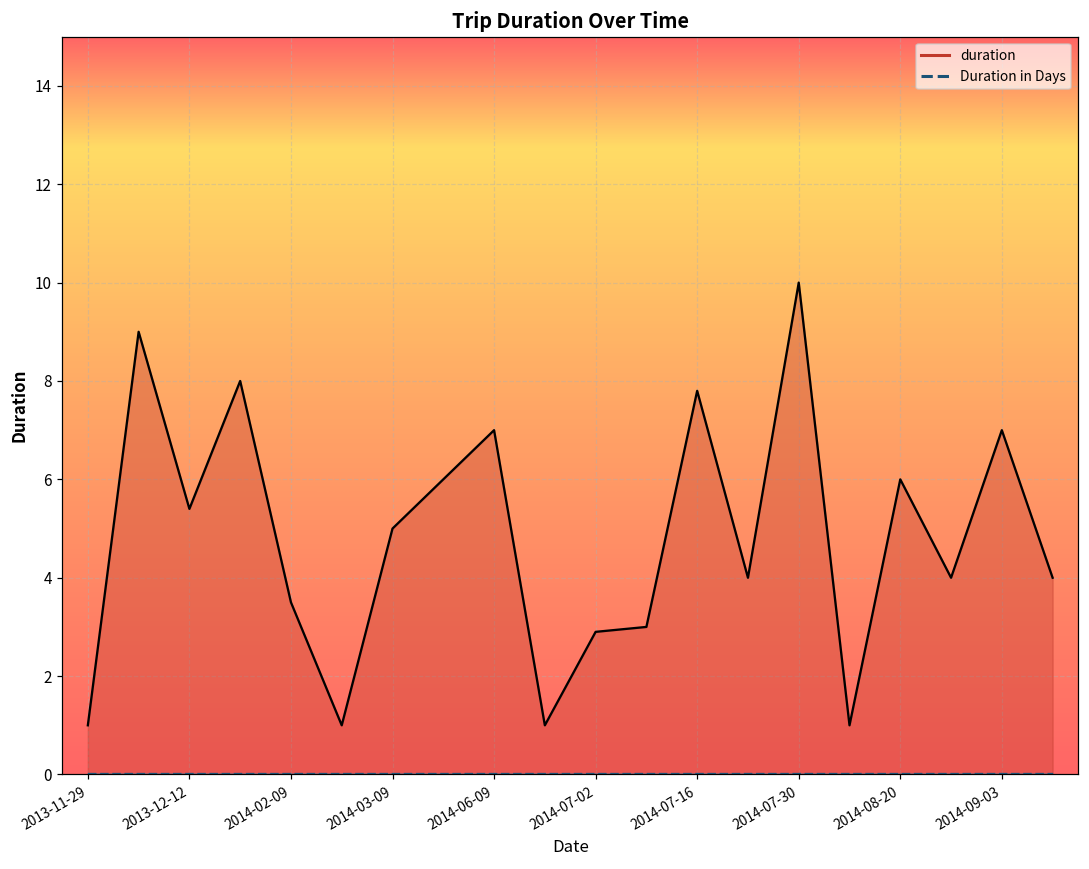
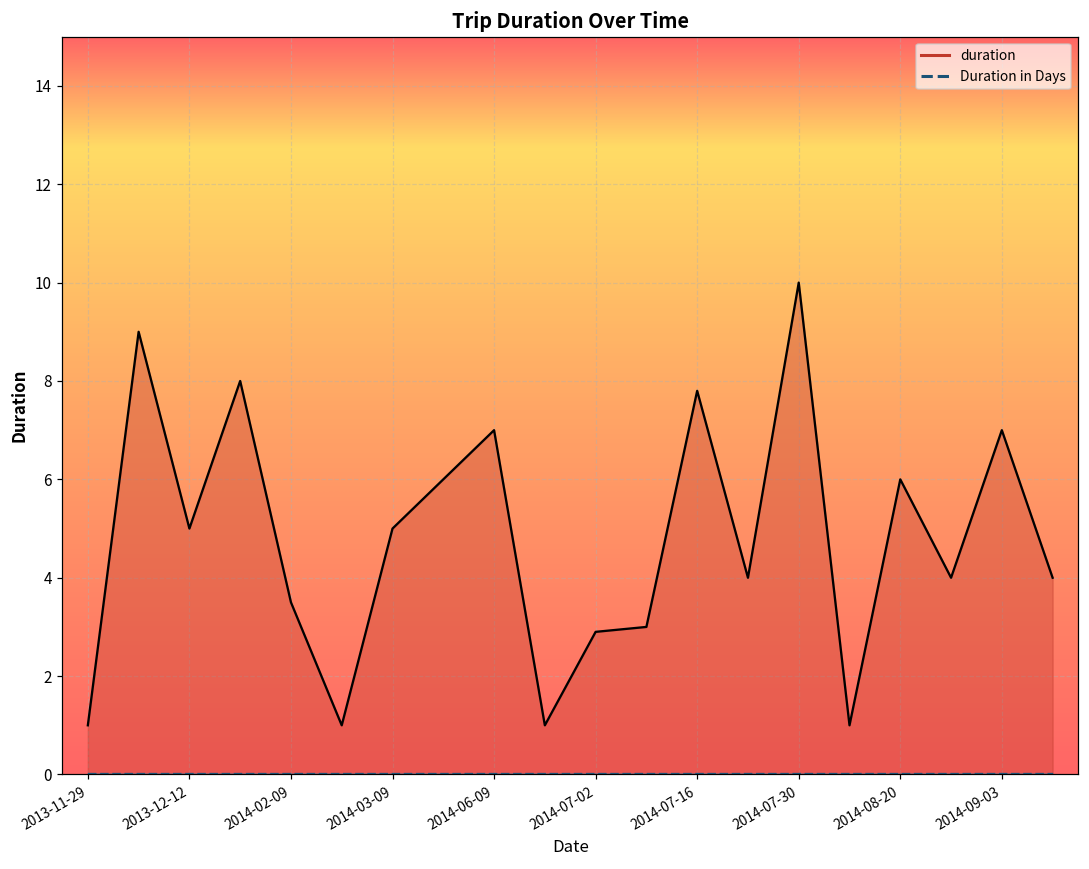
duration, 2013-12-12: 5.4 -> 5.0
